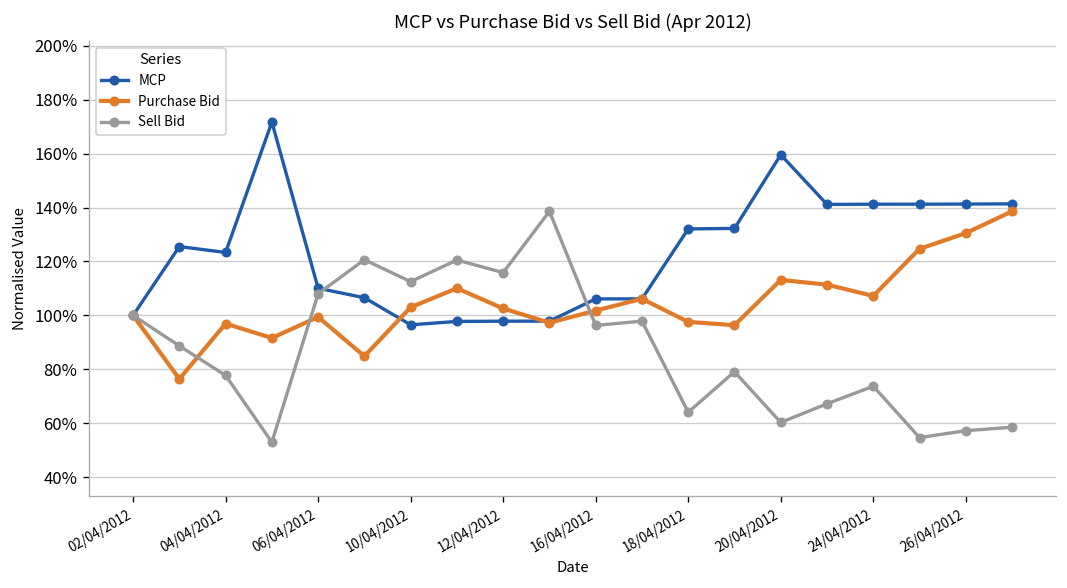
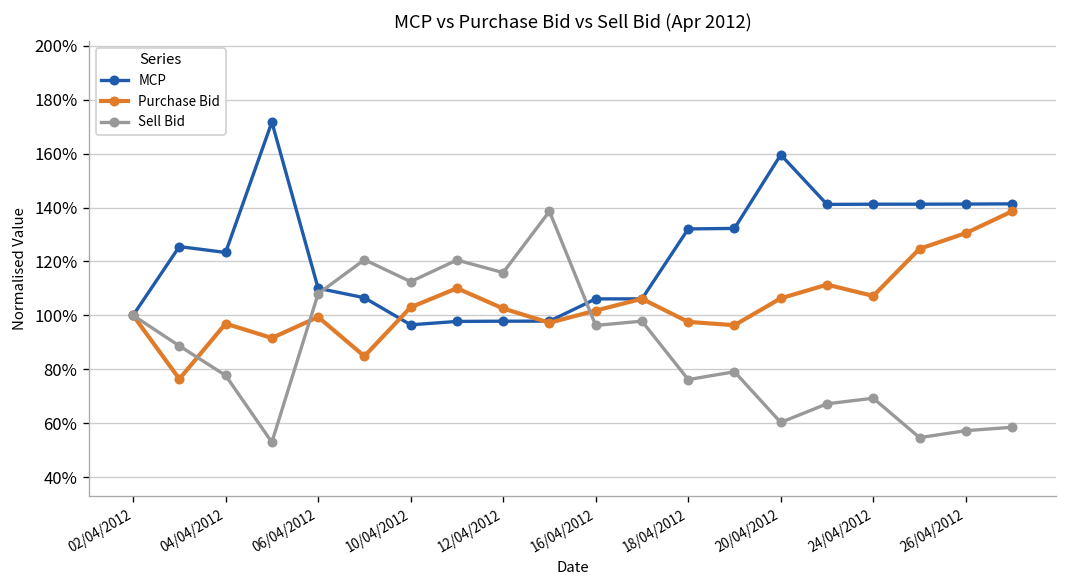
Sell Bid, 18/04/2012: 64% -> 76%
Purchase Bid, 20/04/2012: 113% -> 106%
Sell Bid, 24/04/2012: 74% -> 69%
